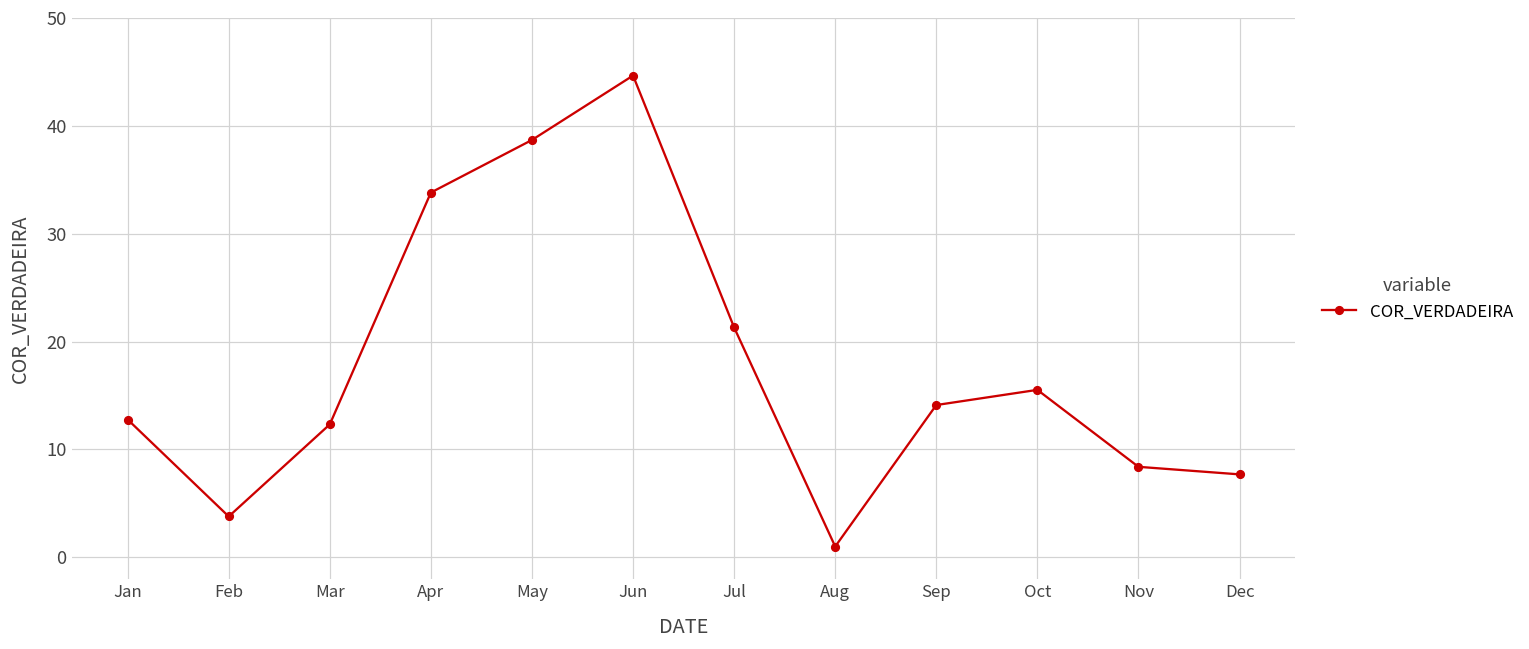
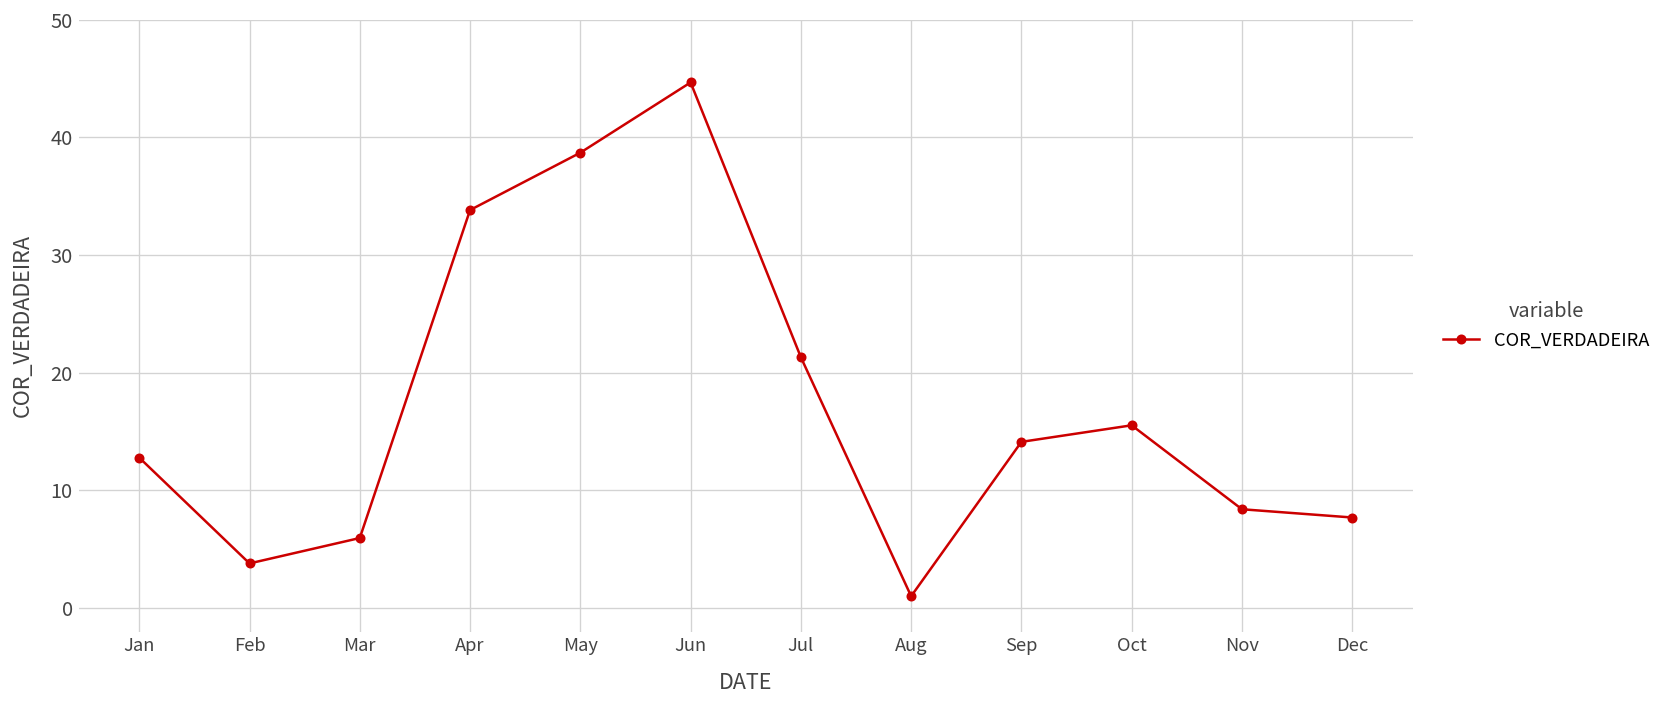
Mar: 12 -> 6
